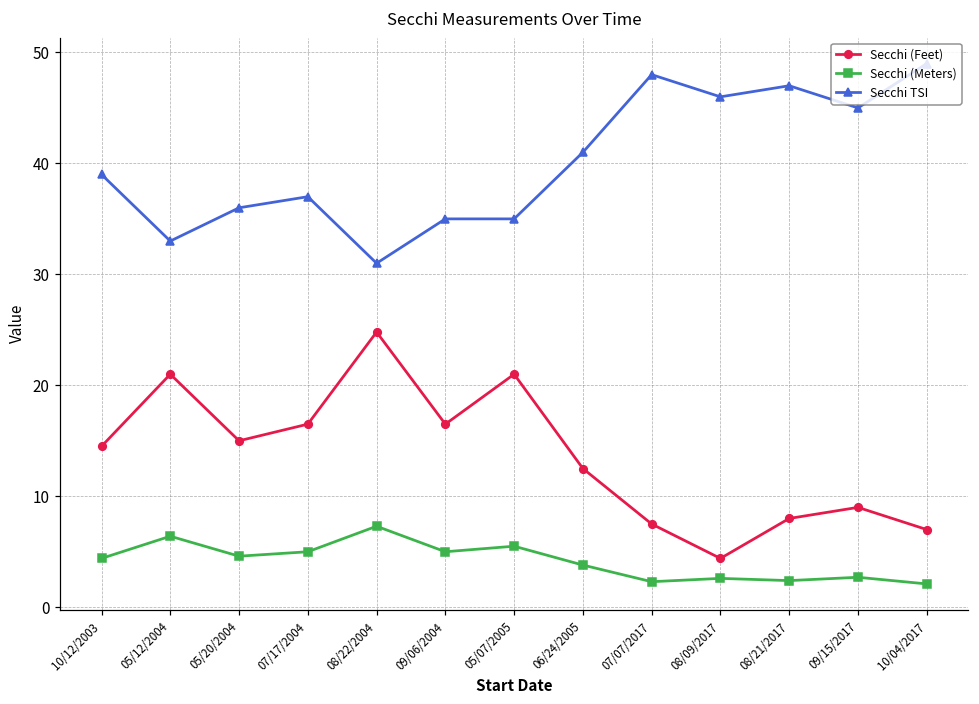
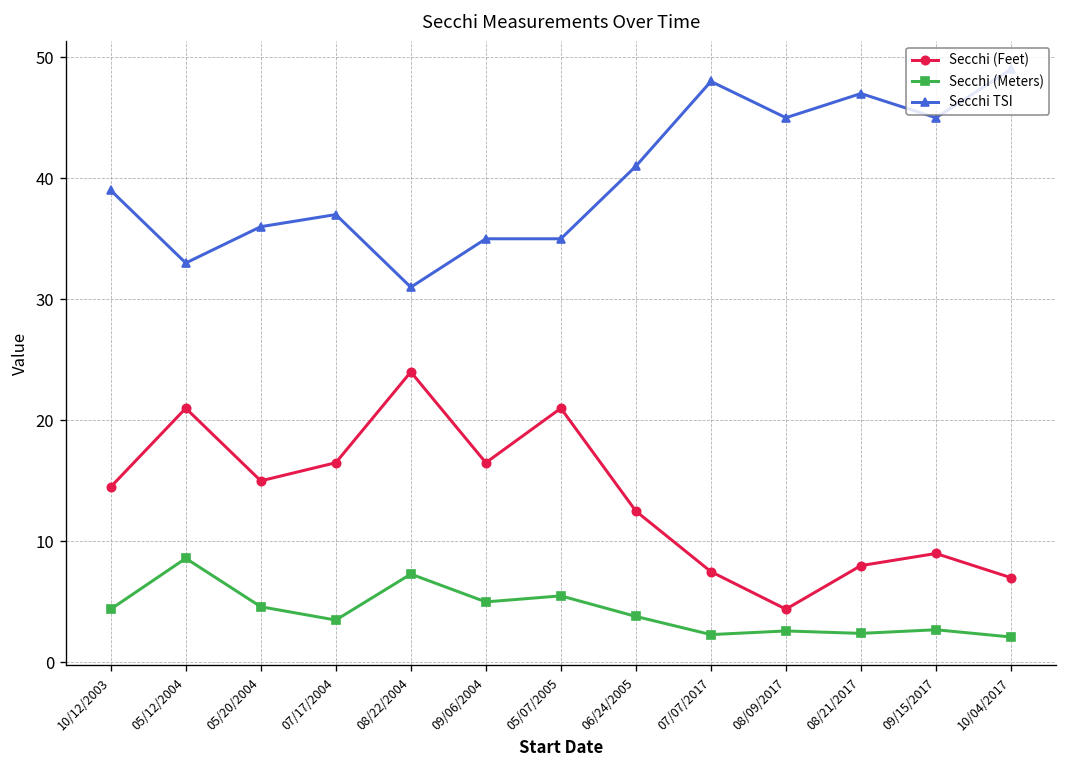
Secchi (Meters), 05/12/2004: 6.4 -> 8.6
Secchi (Meters), 07/17/2004: 5.0 -> 3.5
Secchi (Feet), 08/22/2004: 24.8 -> 24.0
Secchi TSI, 08/09/2017: 46 -> 45
